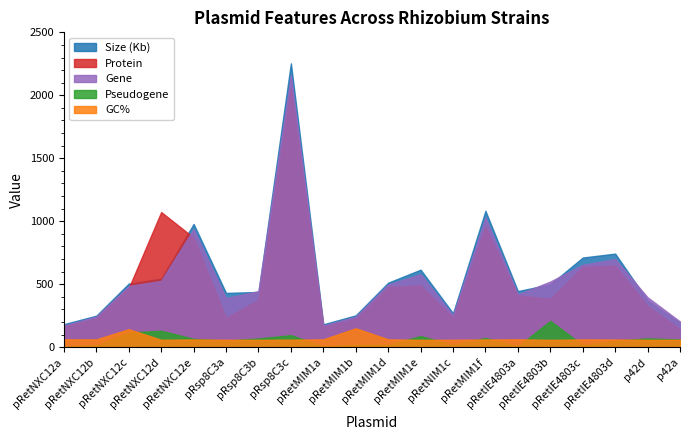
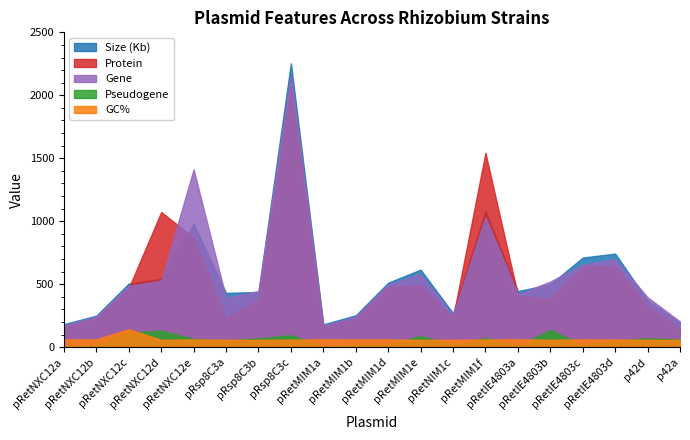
Gene, pRetNXC12e: 940 -> 1410
GC%, pRetMIM1b: 150 -> 60
Protein, pRetMIM1f: 960 -> 1540
Pseudogene, pRetIE4803b: 210 -> 140
